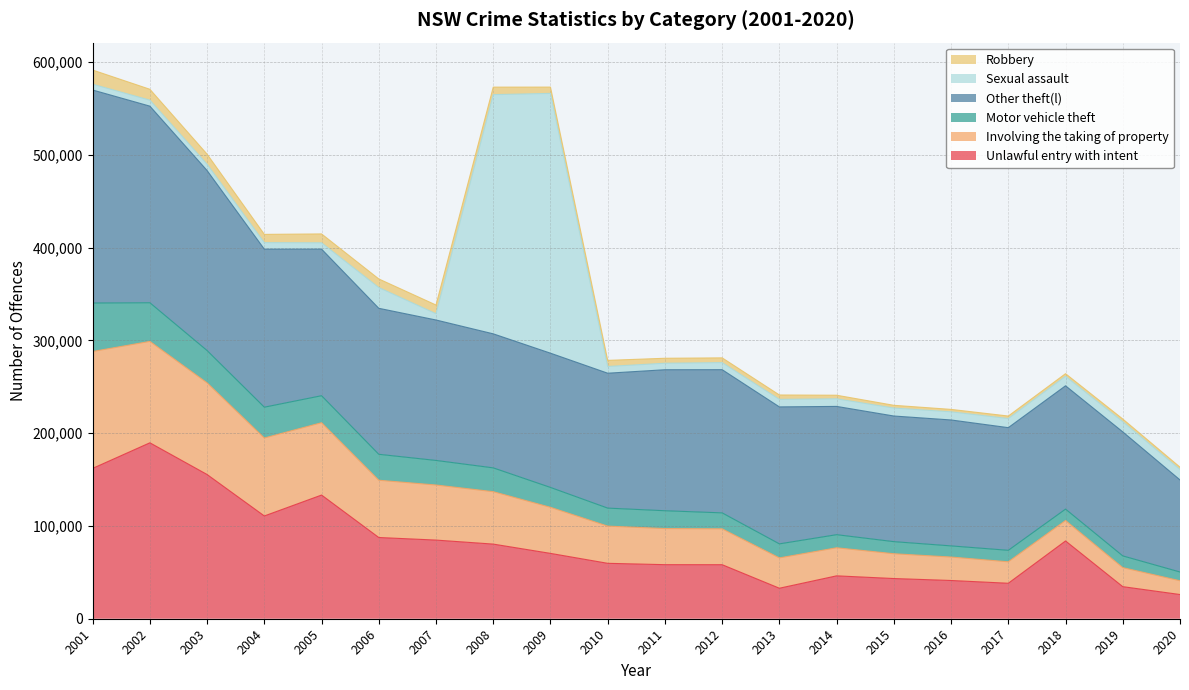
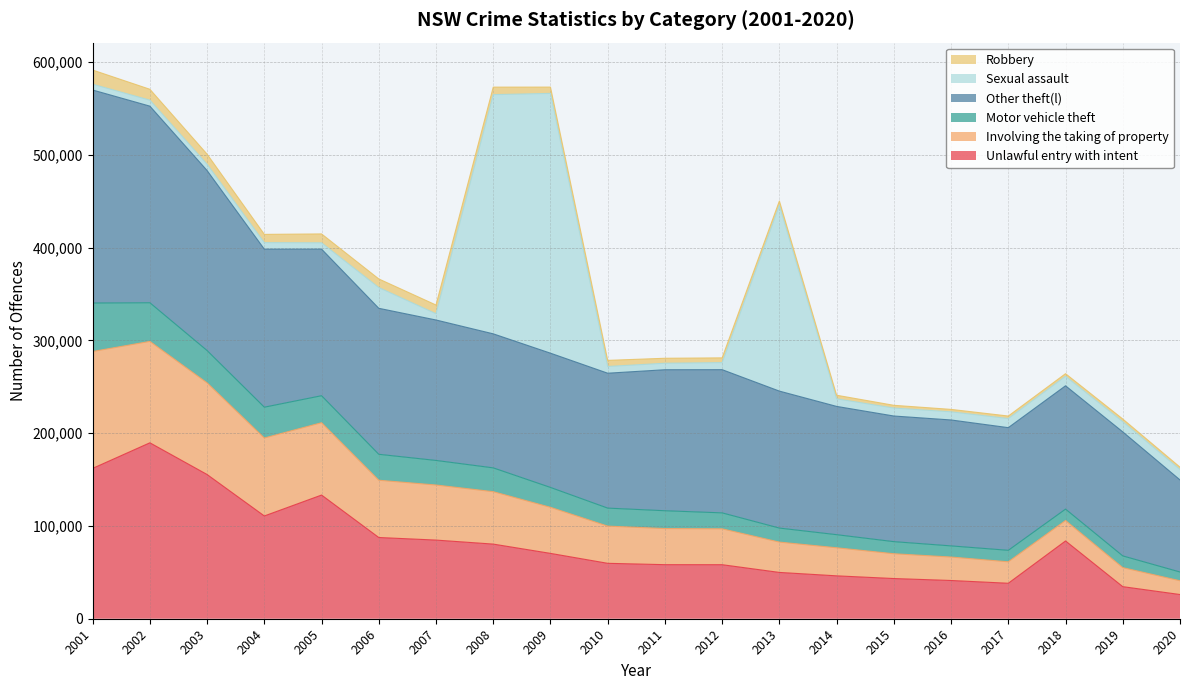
Unlawful entry with intent, 2013: 30,000 -> 50,000
Sexual assault, 2013: 10,000 -> 200,000
